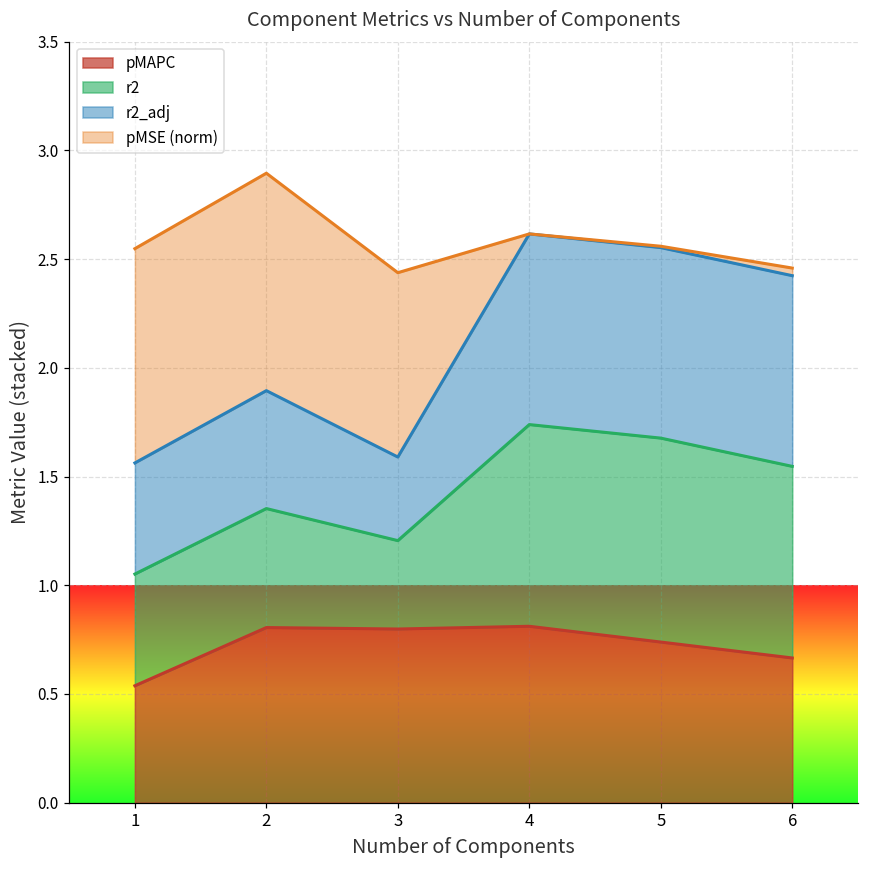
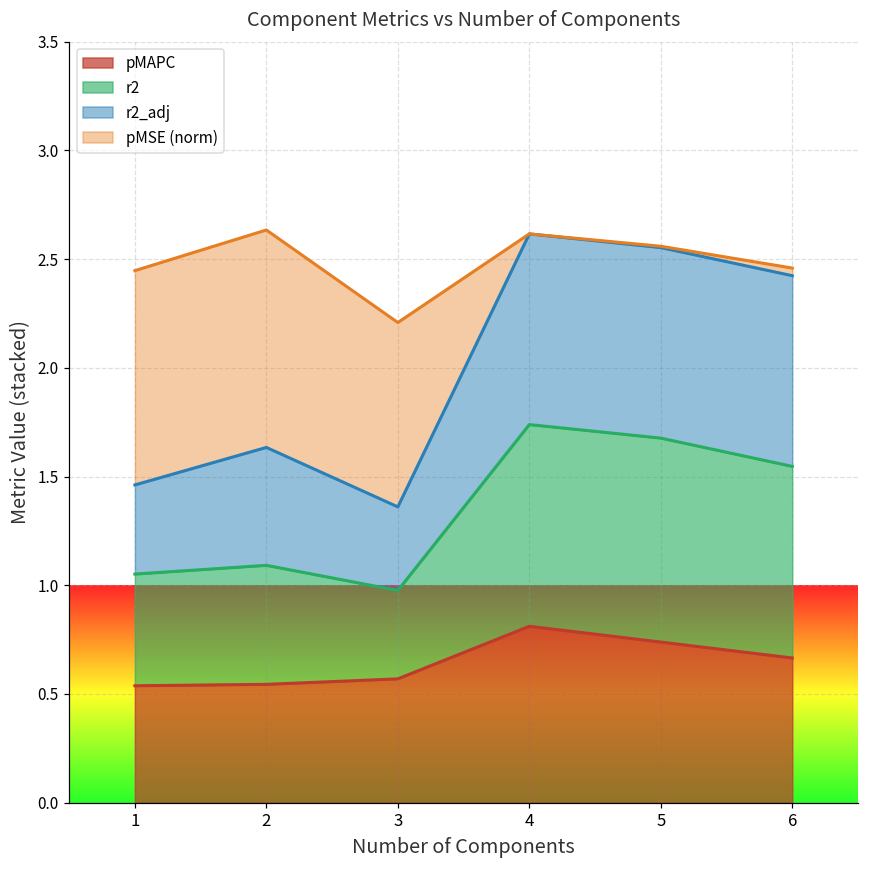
r2_adj, 1: 0.51 -> 0.41
pMAPC, 2: 0.81 -> 0.54
pMAPC, 3: 0.80 -> 0.57
